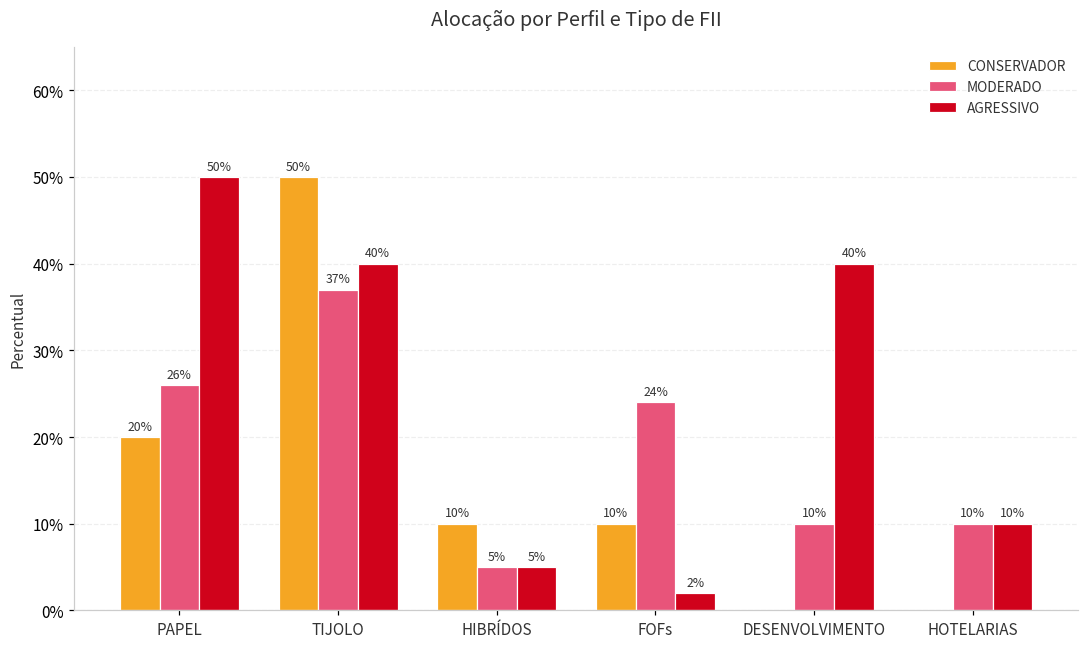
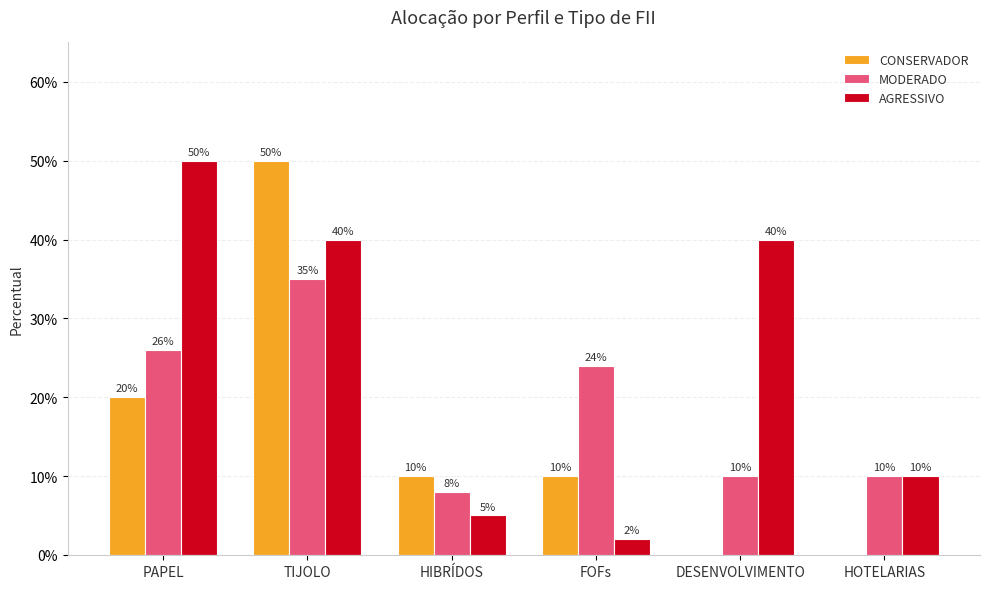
MODERADO, TIJOLO: 37% -> 35%
MODERADO, HIBRÍDOS: 5% -> 8%
